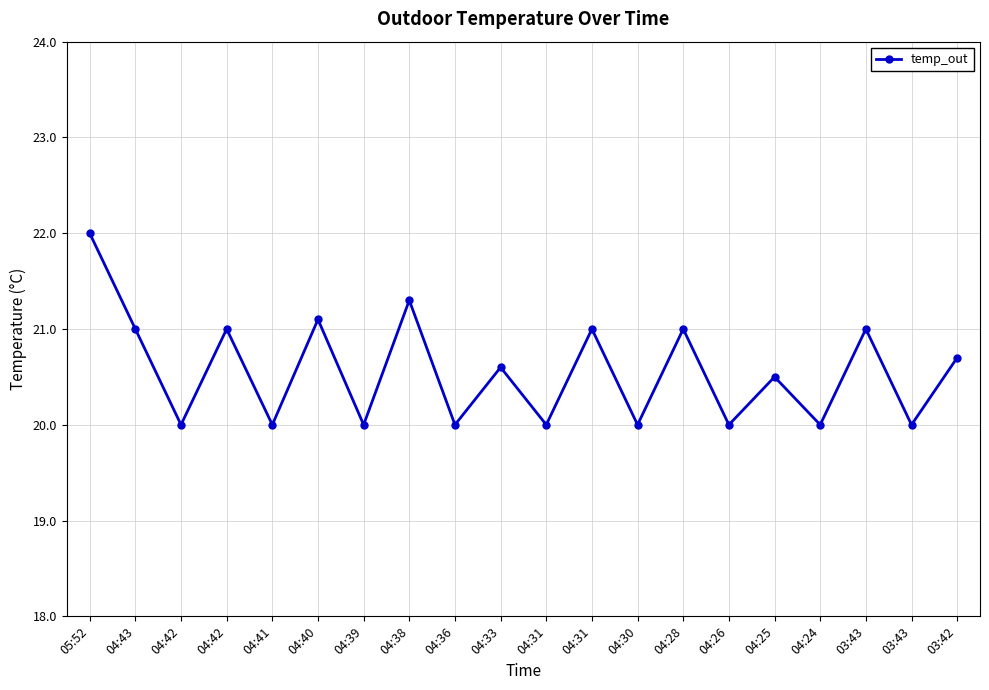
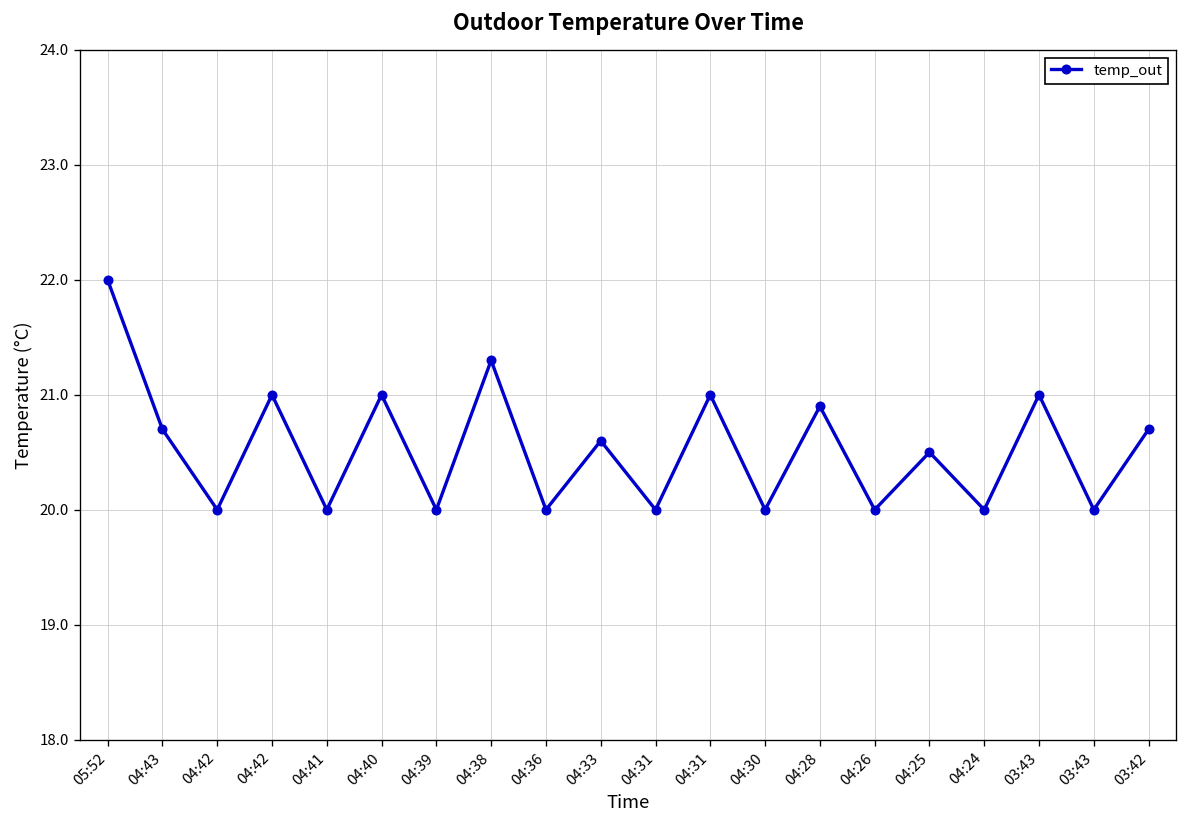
04:43: 21.0 -> 20.7
04:40: 21.1 -> 21.0
04:28: 21.0 -> 20.9
